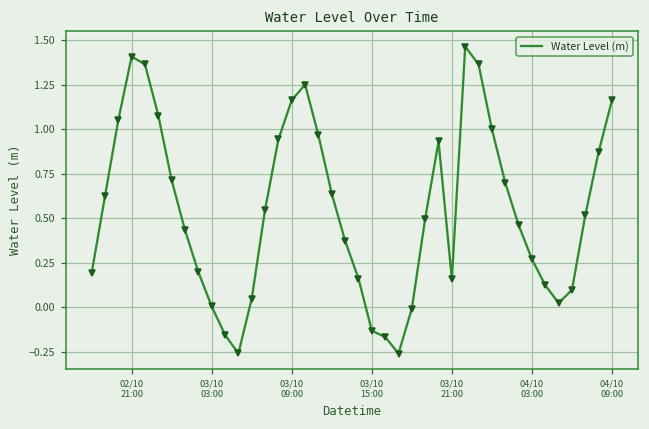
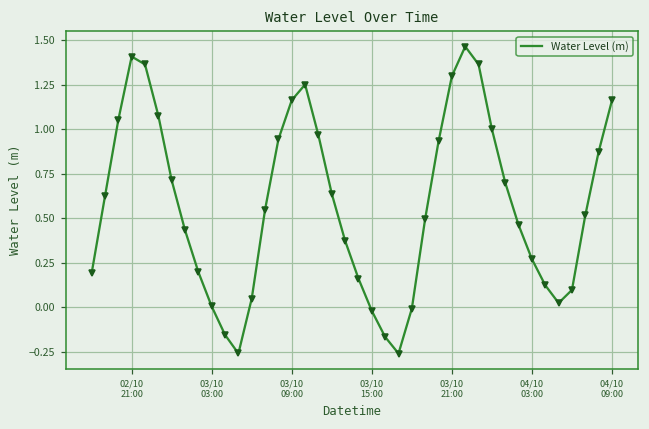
03/10 15:00: -0.13 -> -0.02
03/10 21:00: 0.16 -> 1.30
